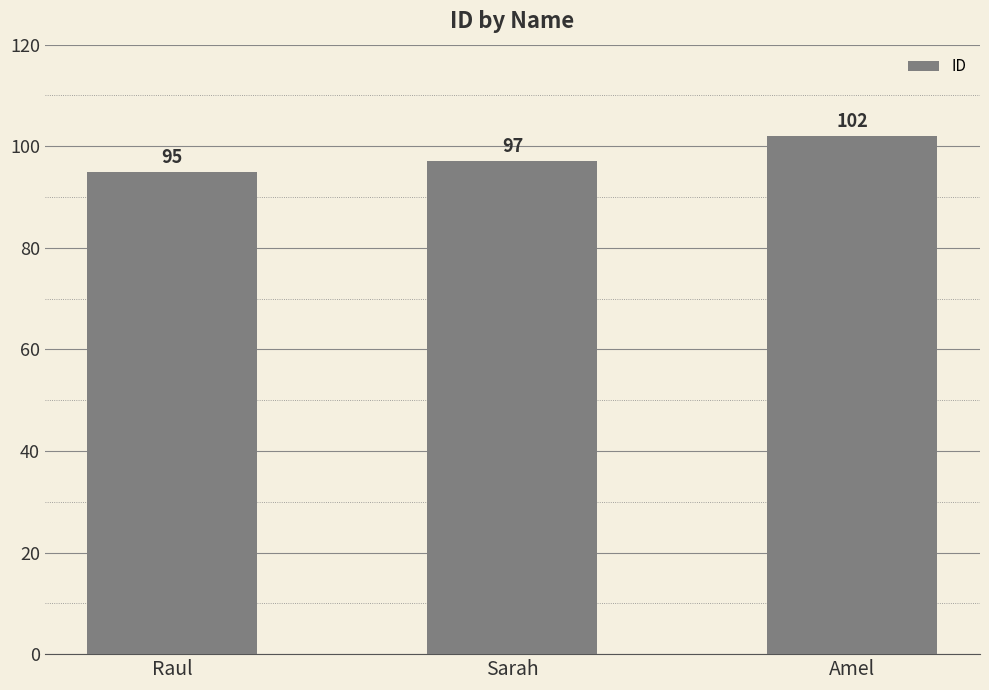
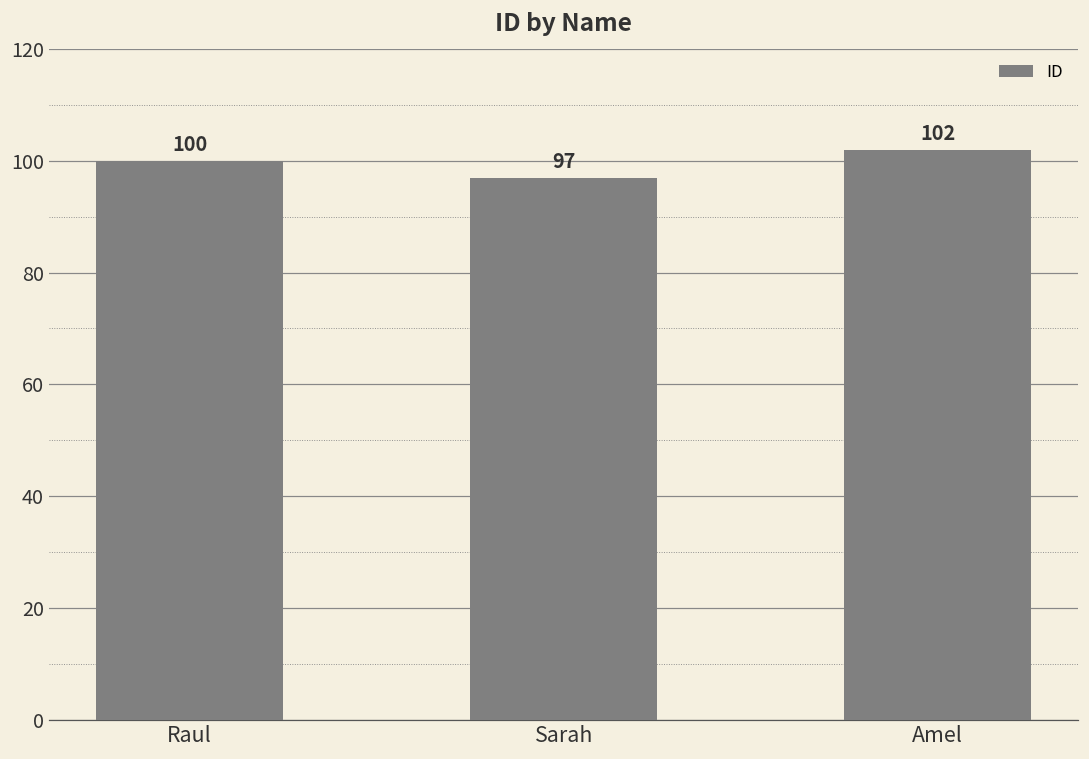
Raul: 95 -> 100
